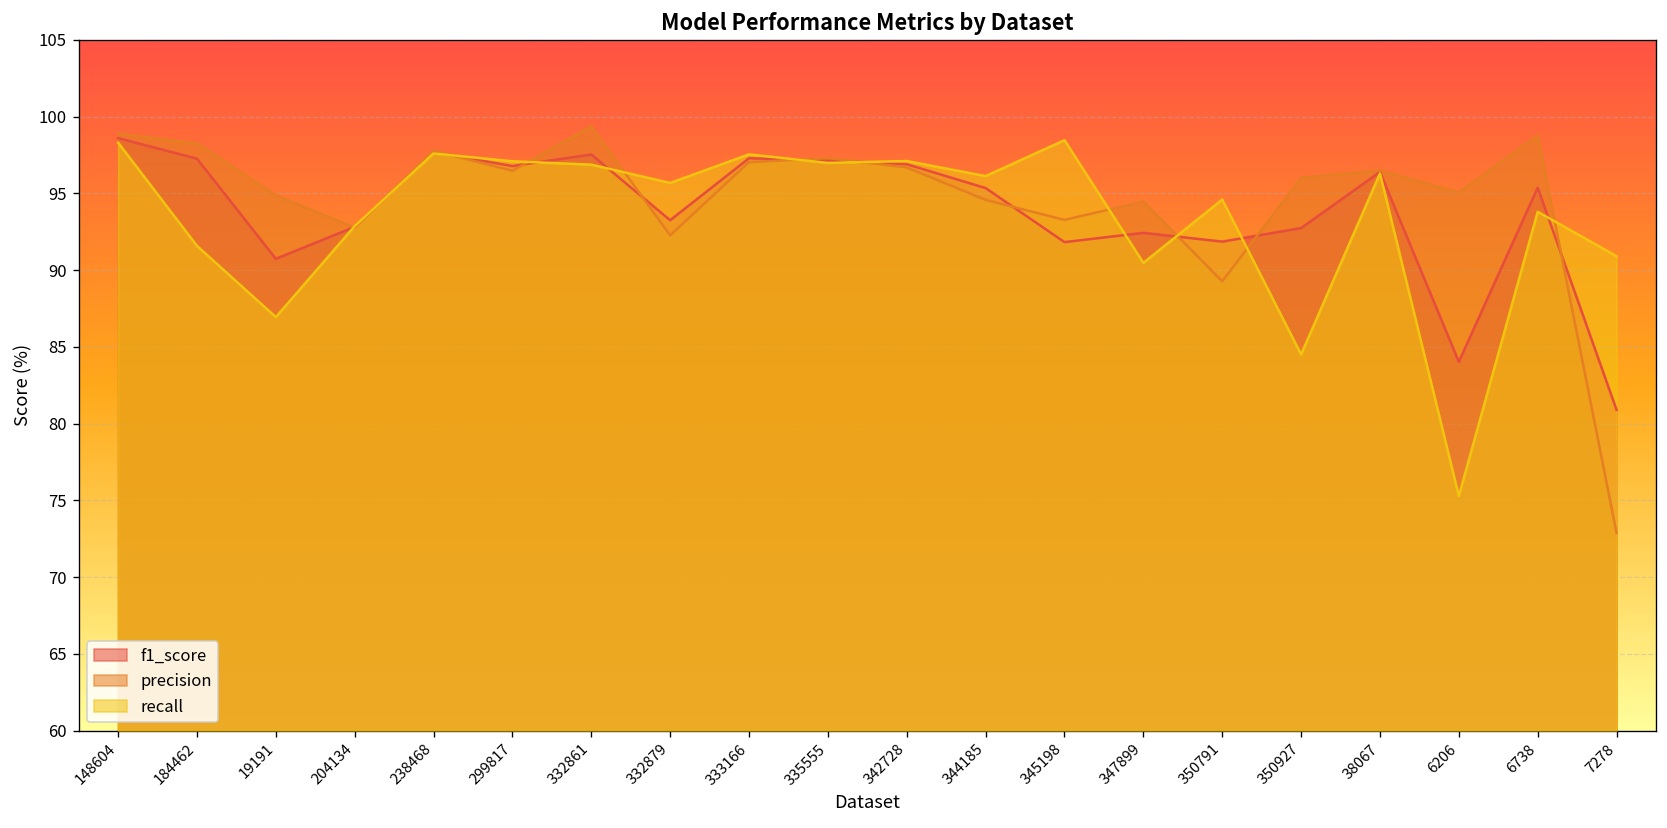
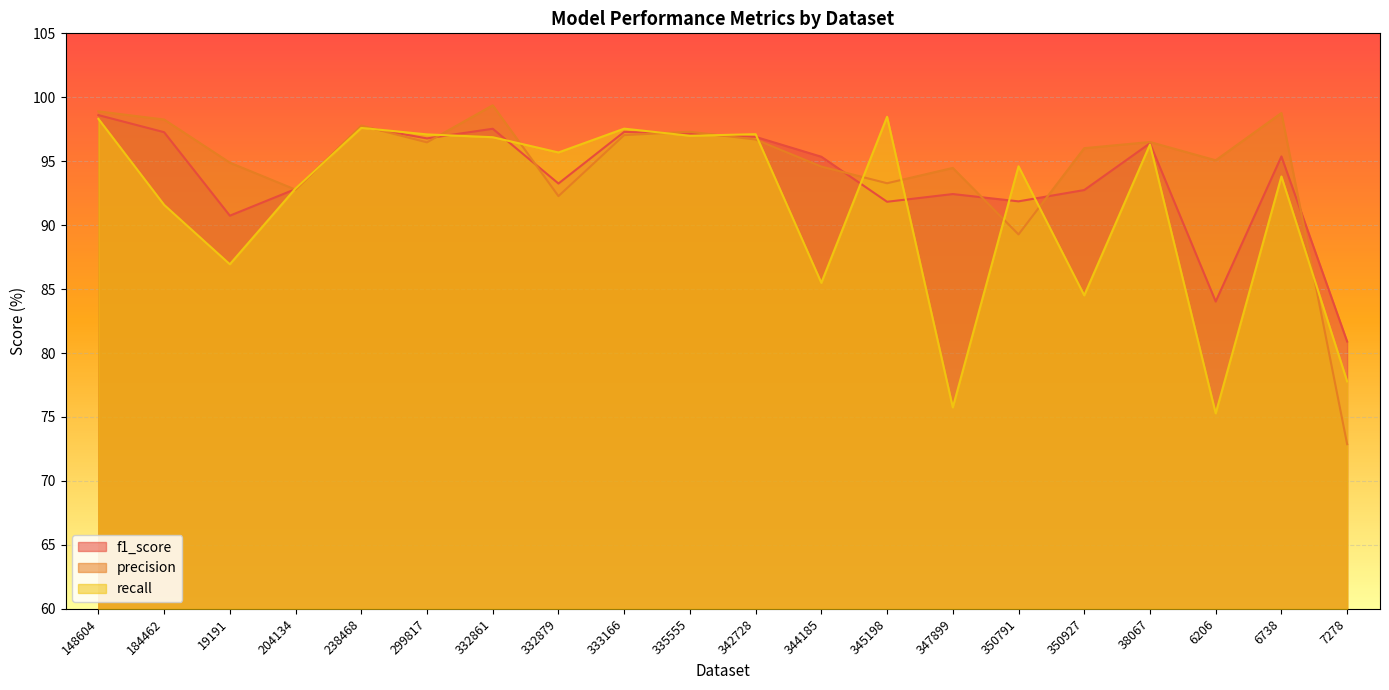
recall, 344185: 96.1 -> 85.5
recall, 347899: 90.5 -> 75.8
recall, 7278: 90.9 -> 77.8
